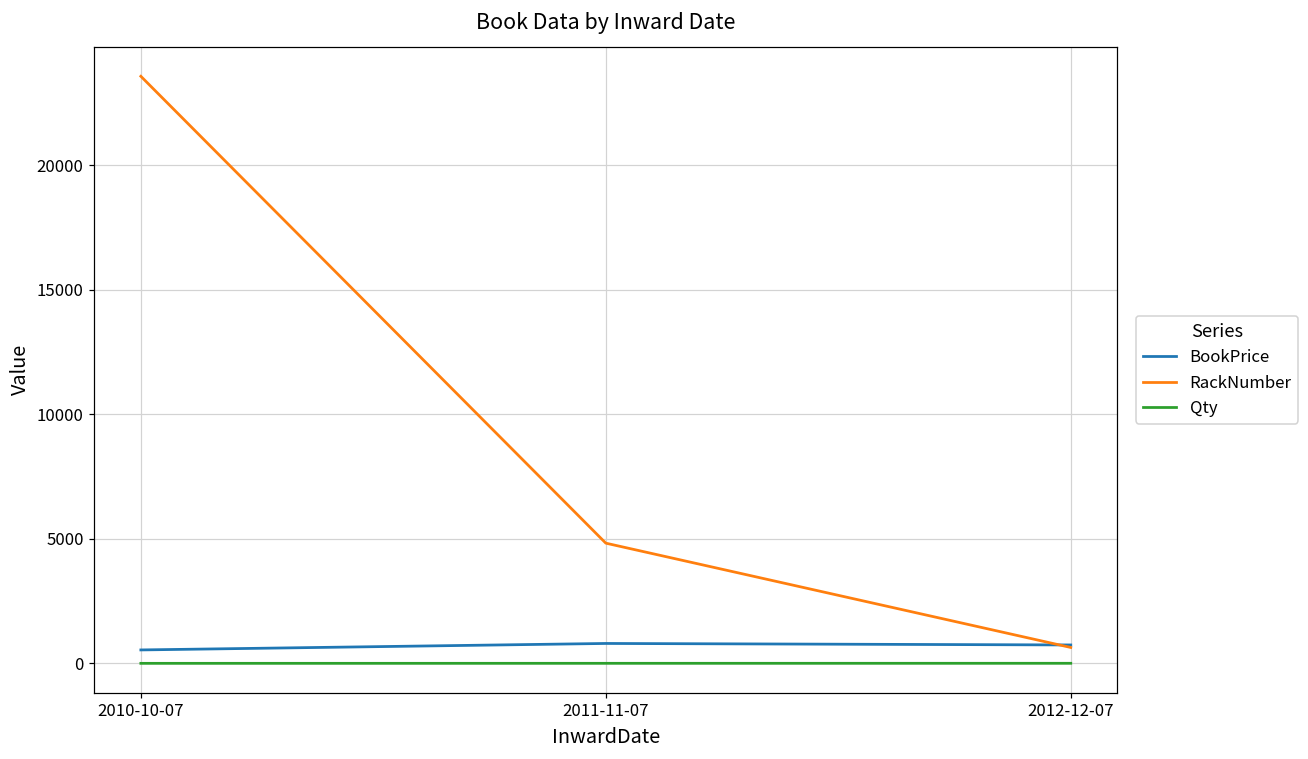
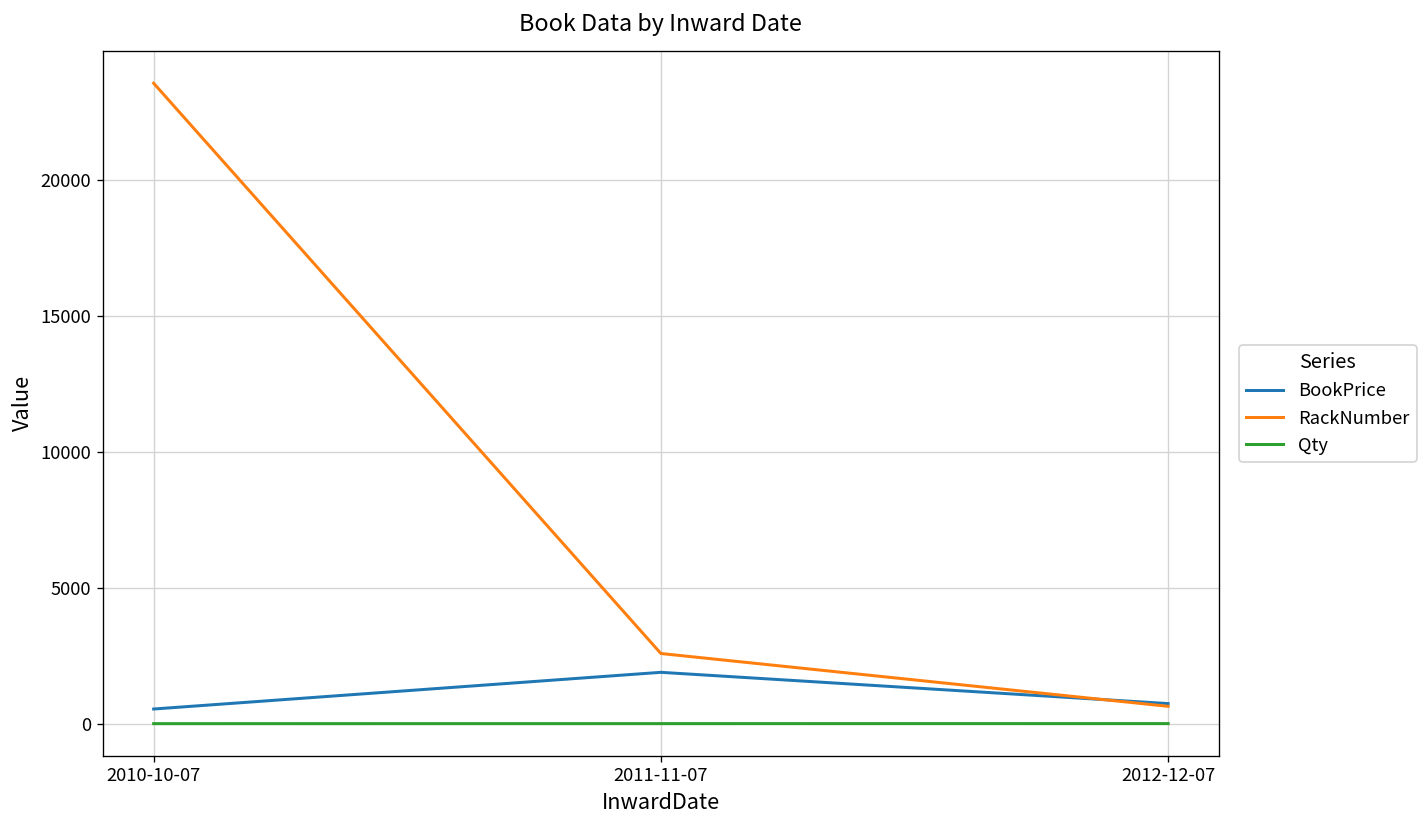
BookPrice, 2011-11-07: 800 -> 1900
RackNumber, 2011-11-07: 4800 -> 2600
